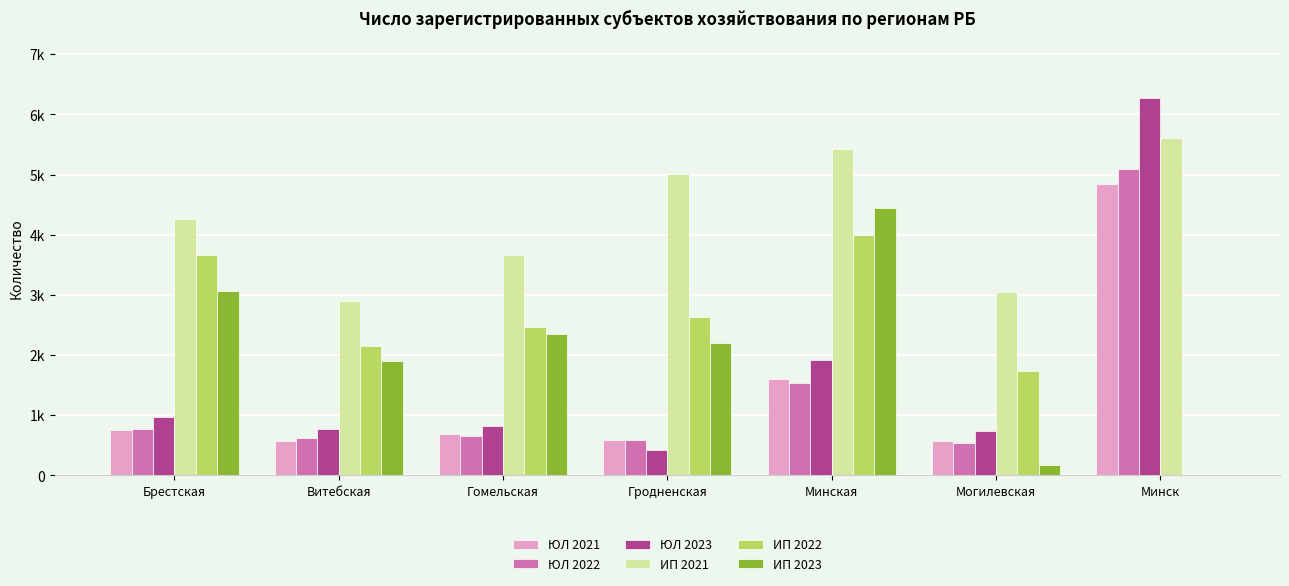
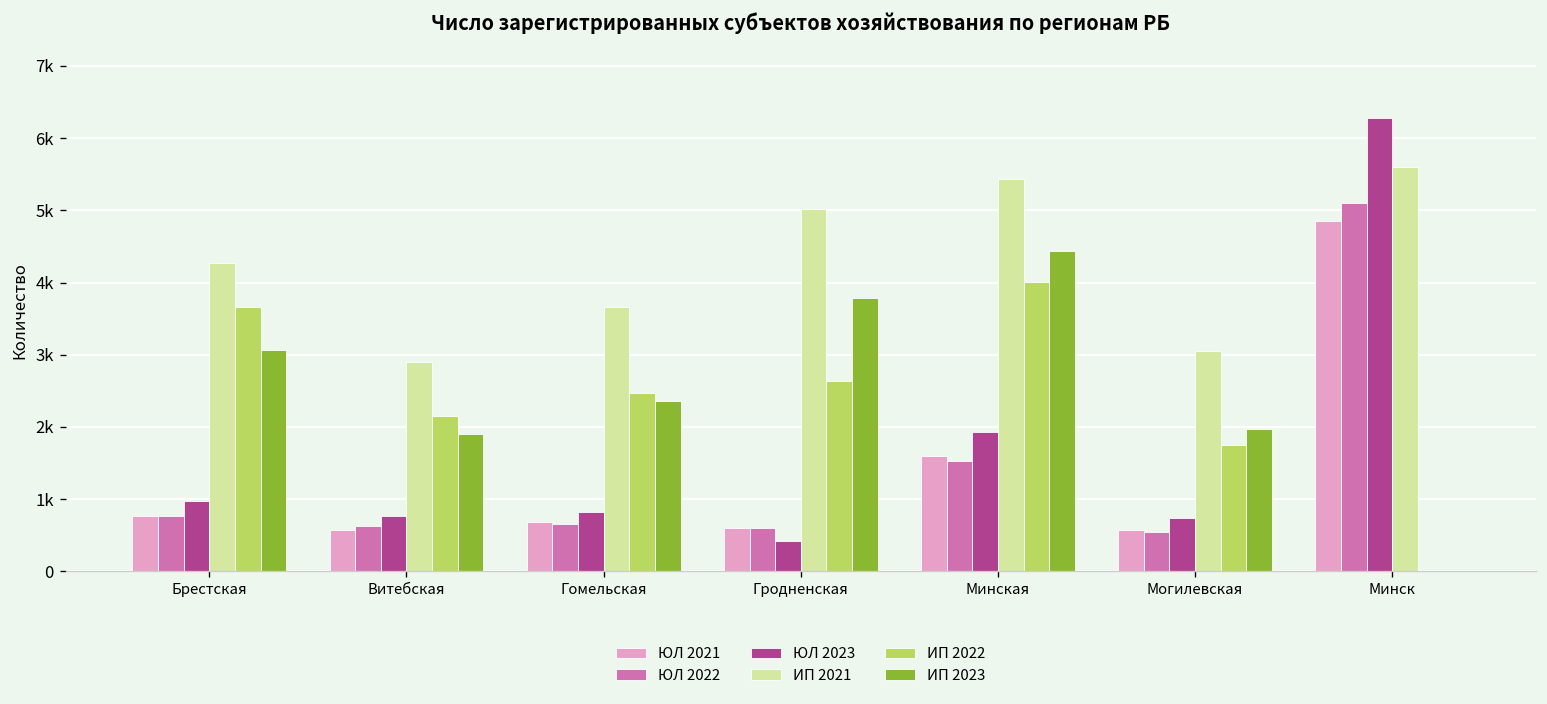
ИП 2023, Гродненская: 2200 -> 3800
ИП 2023, Могилевская: 200 -> 2000
